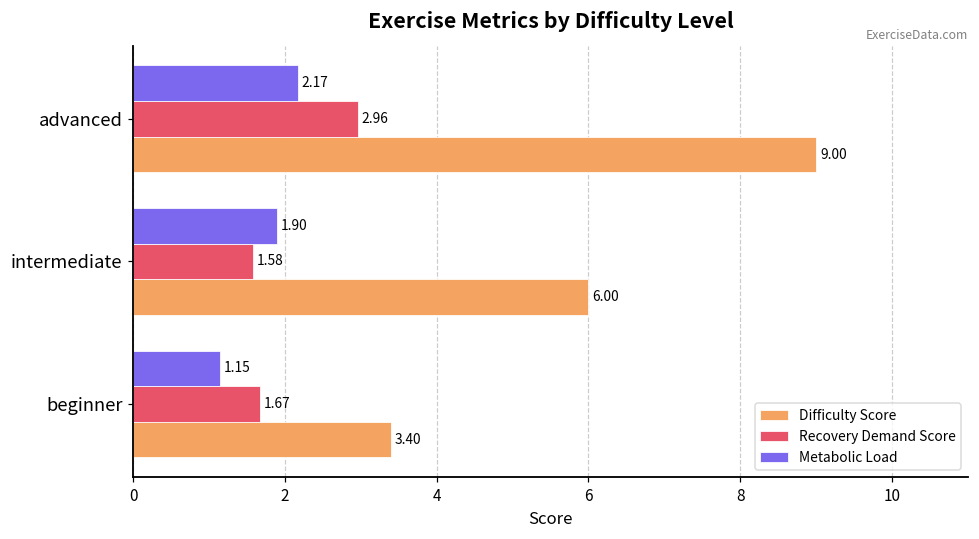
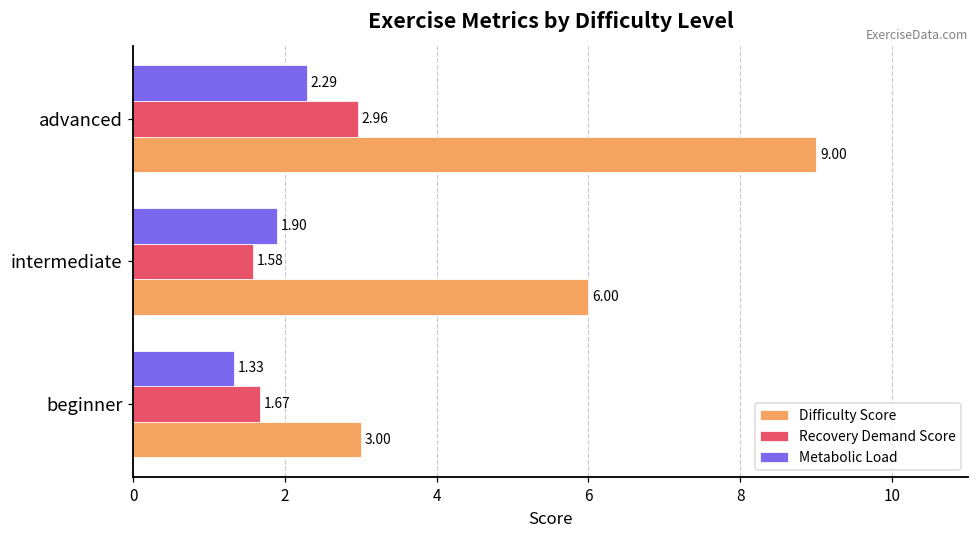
Metabolic Load, advanced: 2.17 -> 2.29
Metabolic Load, beginner: 1.15 -> 1.33
Difficulty Score, beginner: 3.40 -> 3.00
